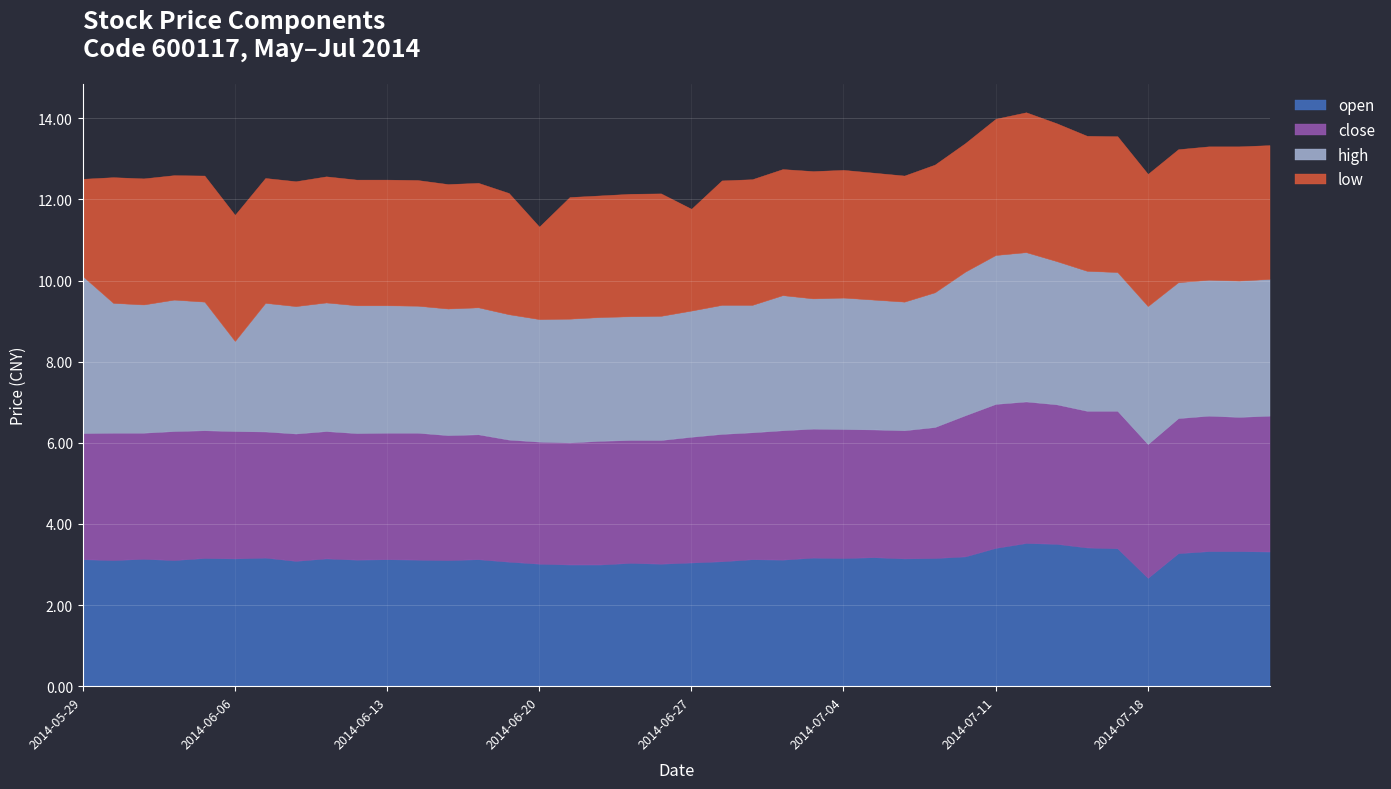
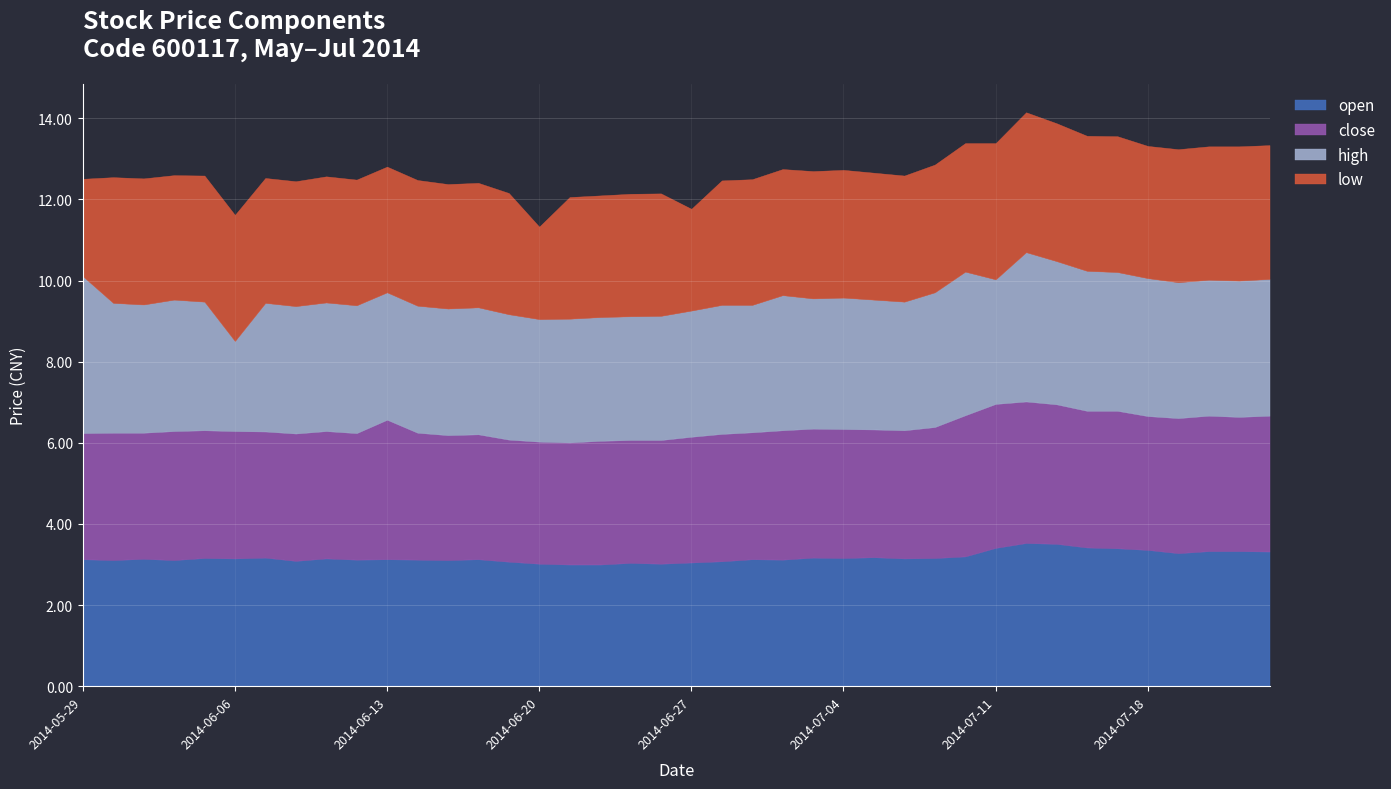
close, 2014-06-13: 3.1 -> 3.4
high, 2014-07-11: 3.7 -> 3.1
open, 2014-07-18: 2.7 -> 3.4
